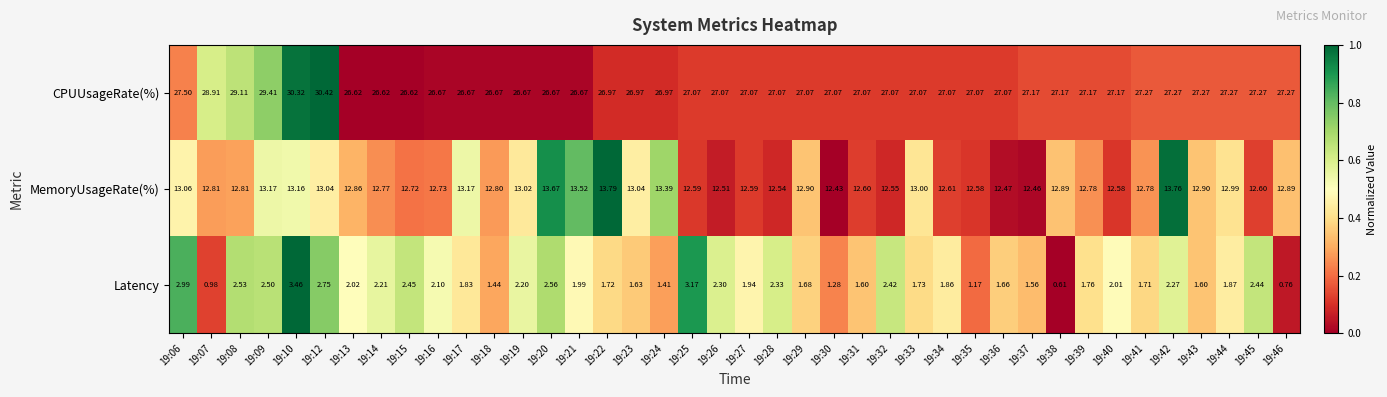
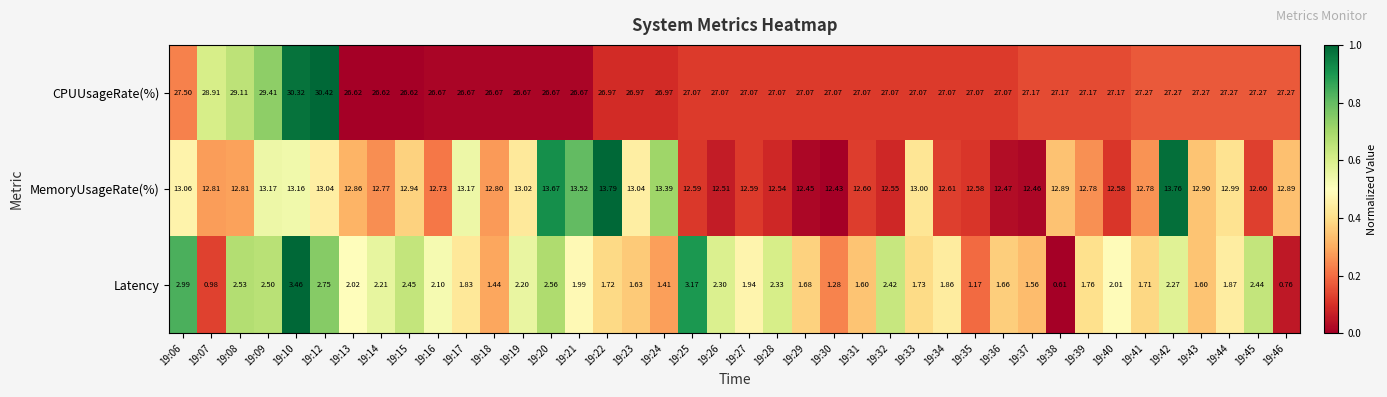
MemoryUsageRate(%), 19:15: 12.72 -> 12.94
MemoryUsageRate(%), 19:29: 12.90 -> 12.45
